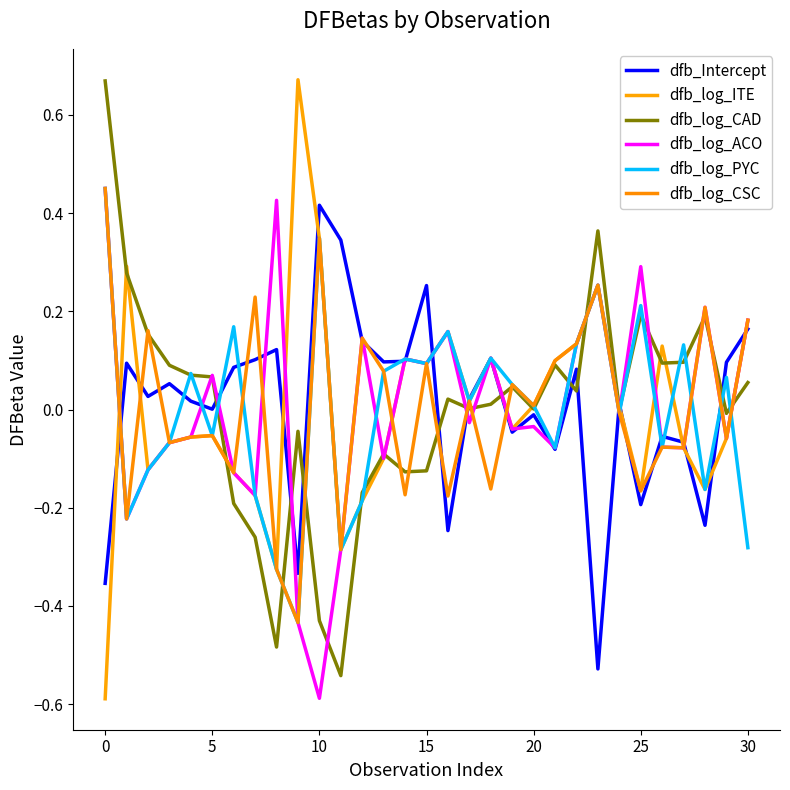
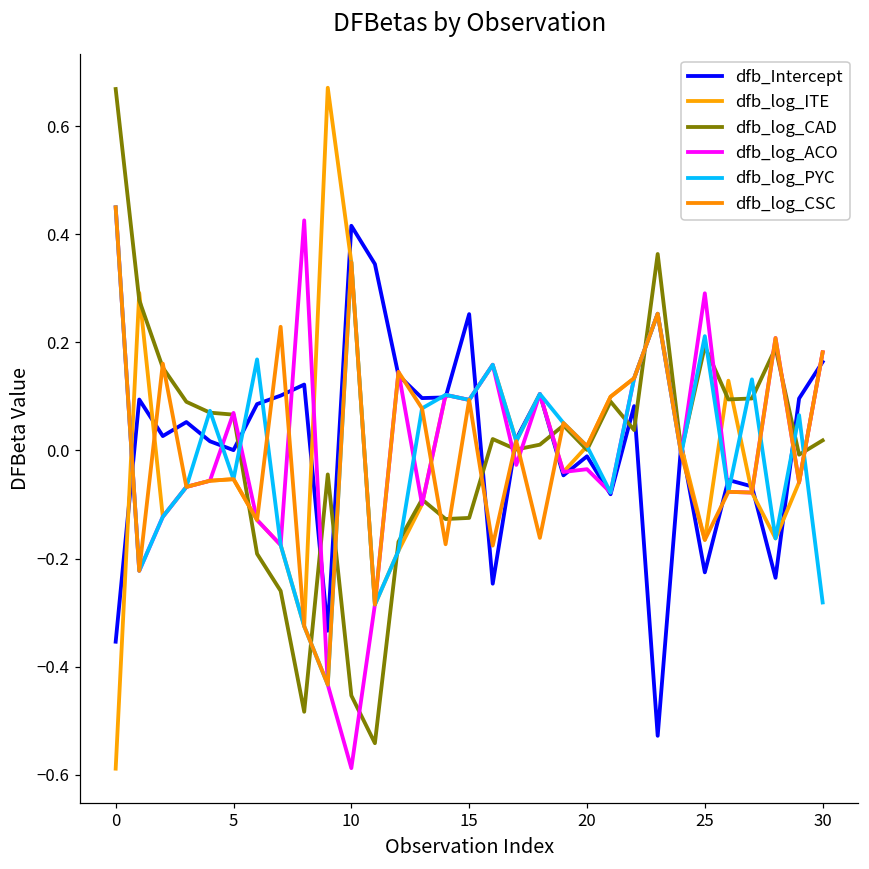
dfb_log_CAD, 10: -0.43 -> -0.45
dfb_Intercept, 25: -0.19 -> -0.23
dfb_log_CAD, 30: 0.05 -> 0.02
